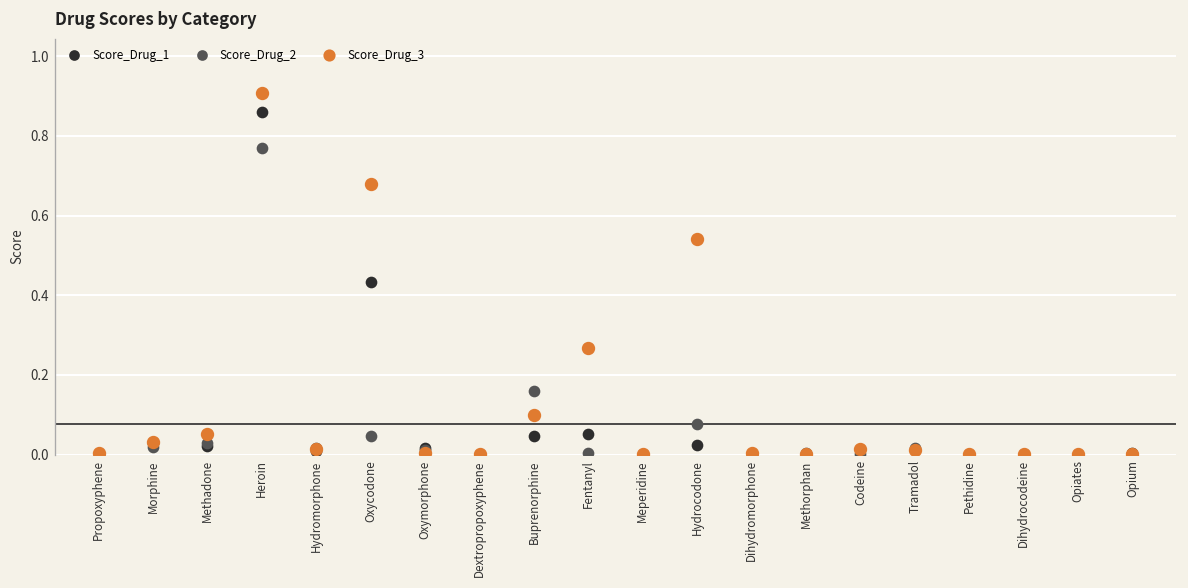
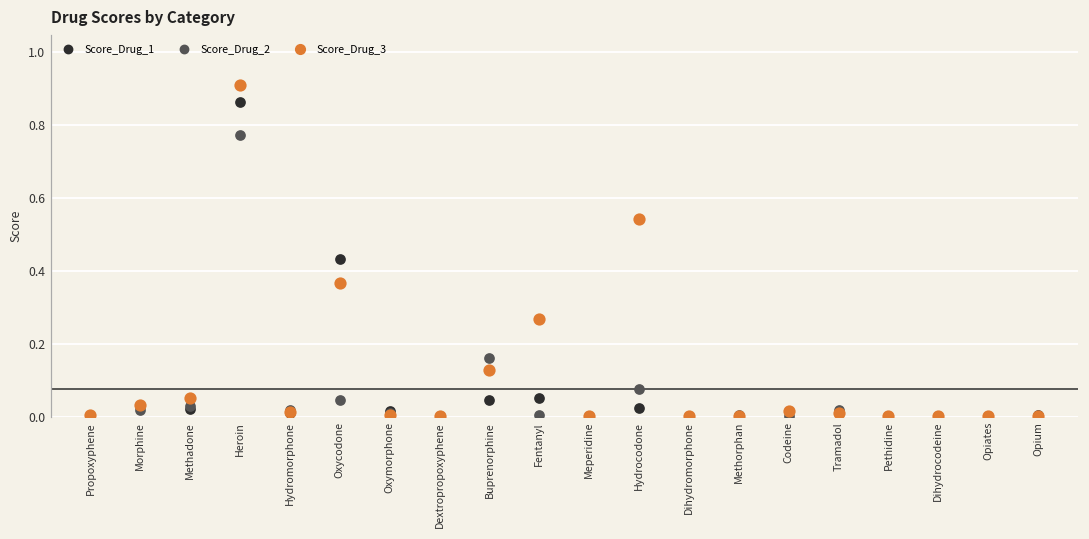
Score_Drug_3, Oxycodone: 0.68 -> 0.37
Score_Drug_3, Buprenorphine: 0.10 -> 0.13
